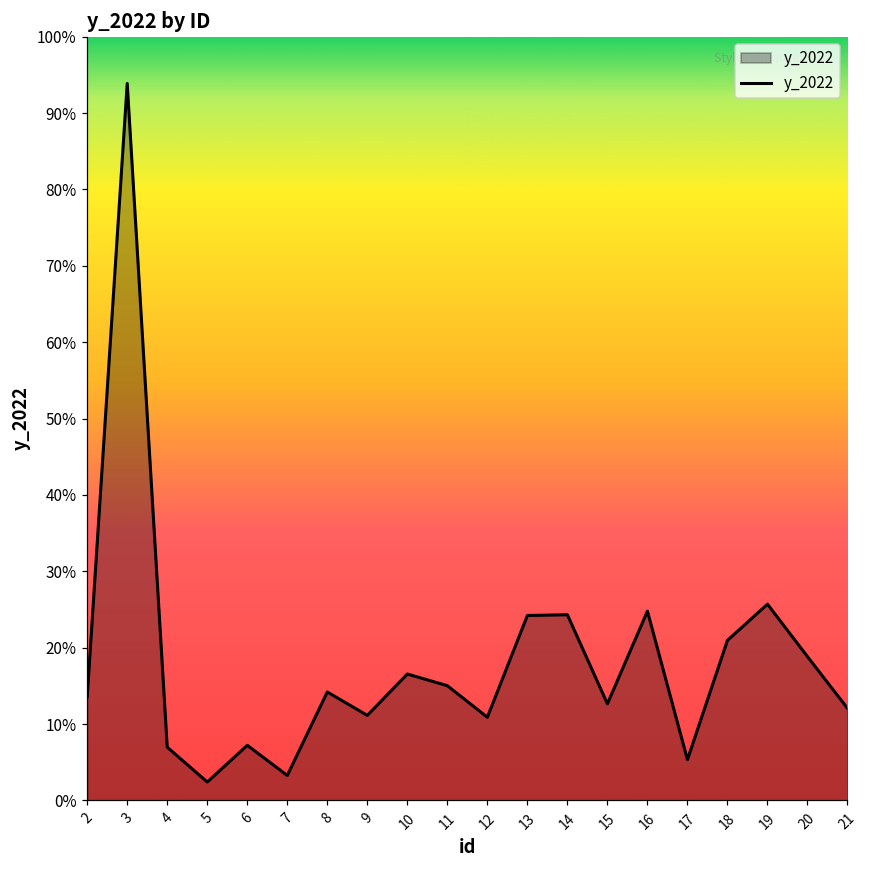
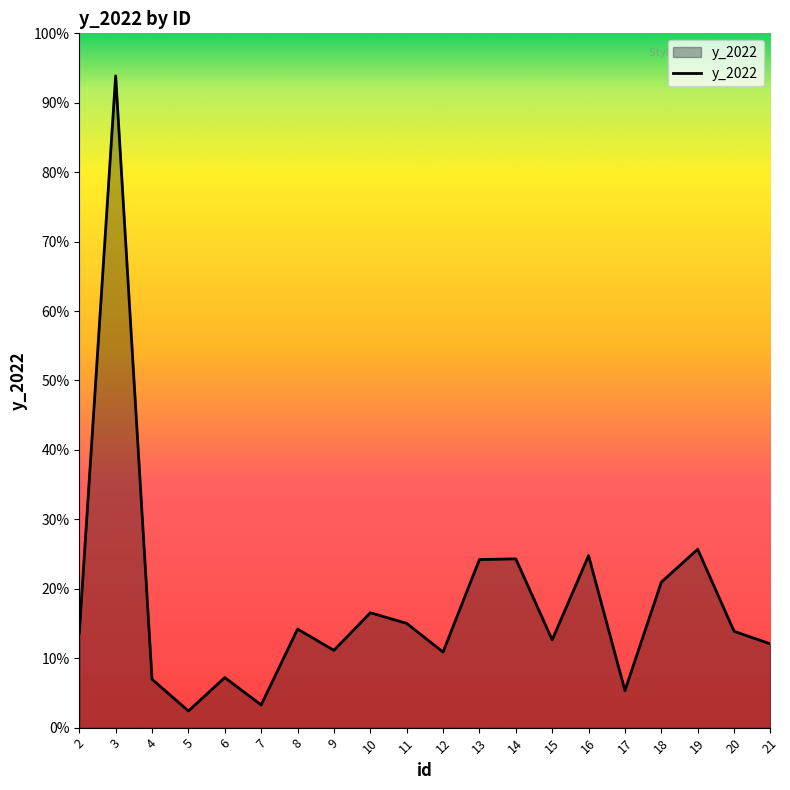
20: 19% -> 14%
